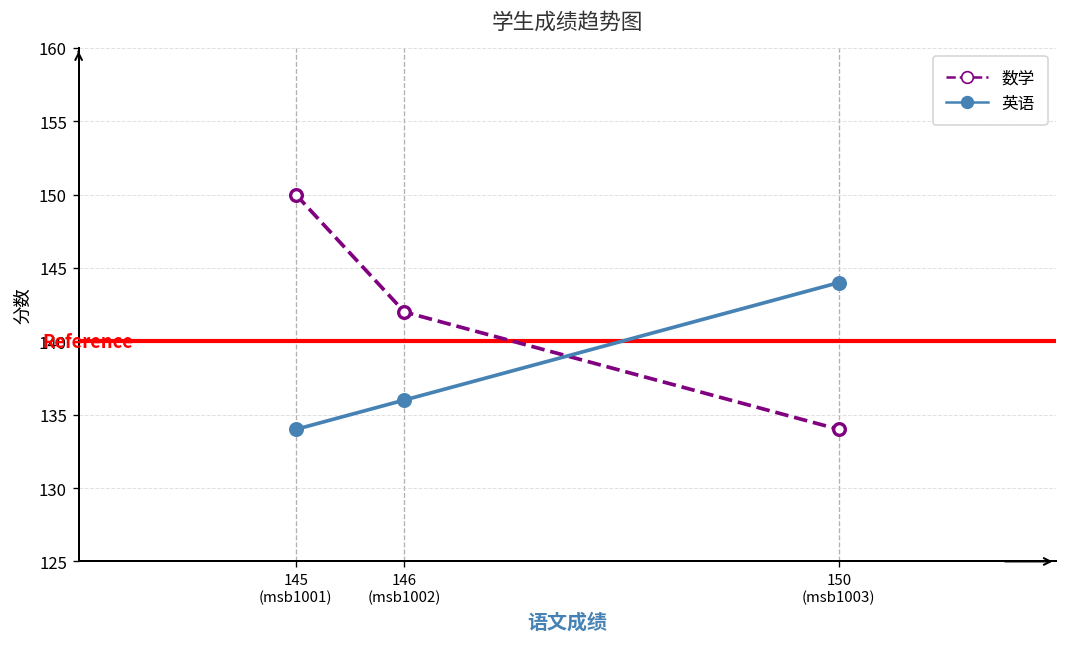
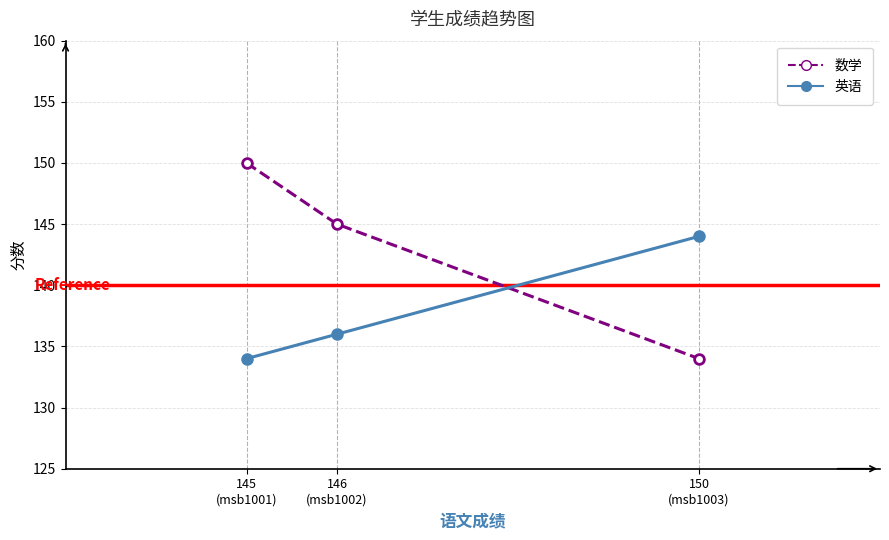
数学, 146 (msb1002): 142 -> 145
